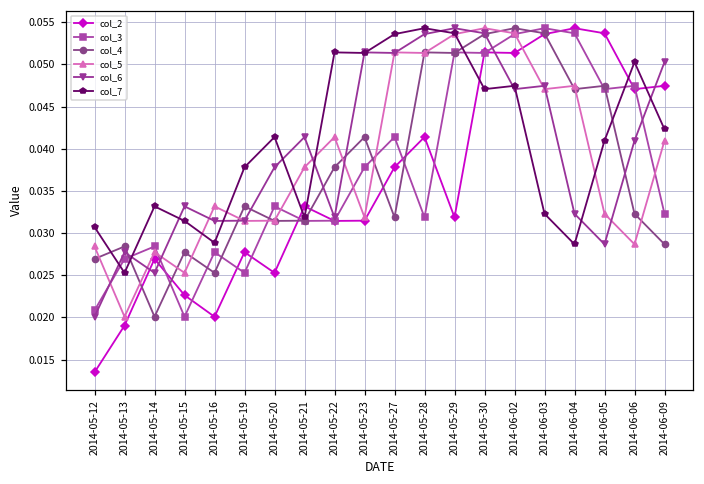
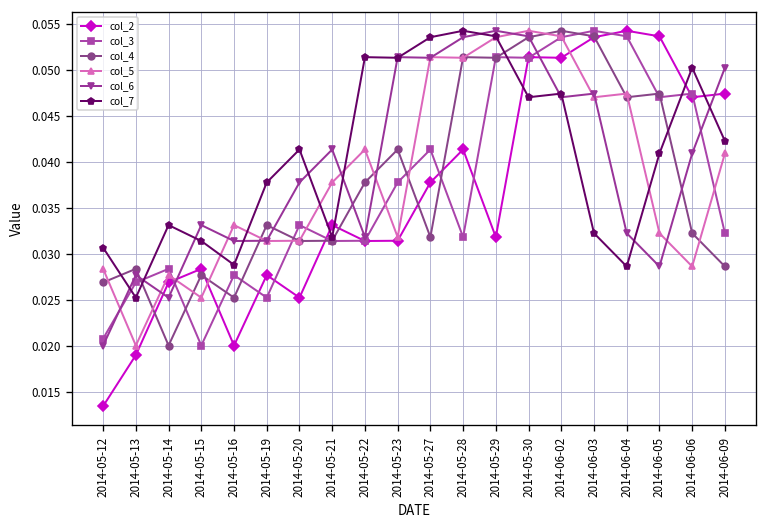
col_2, 2014-05-15: 0.023 -> 0.028
